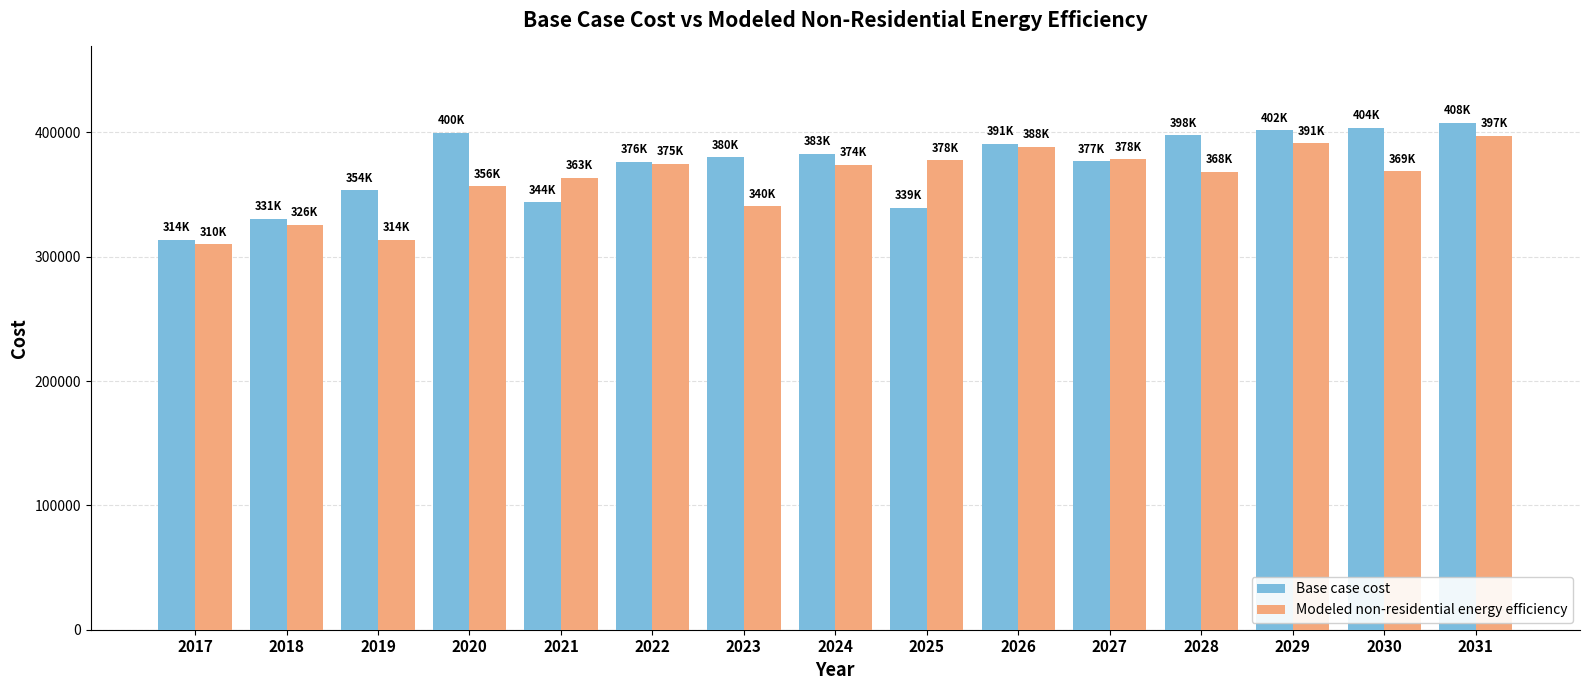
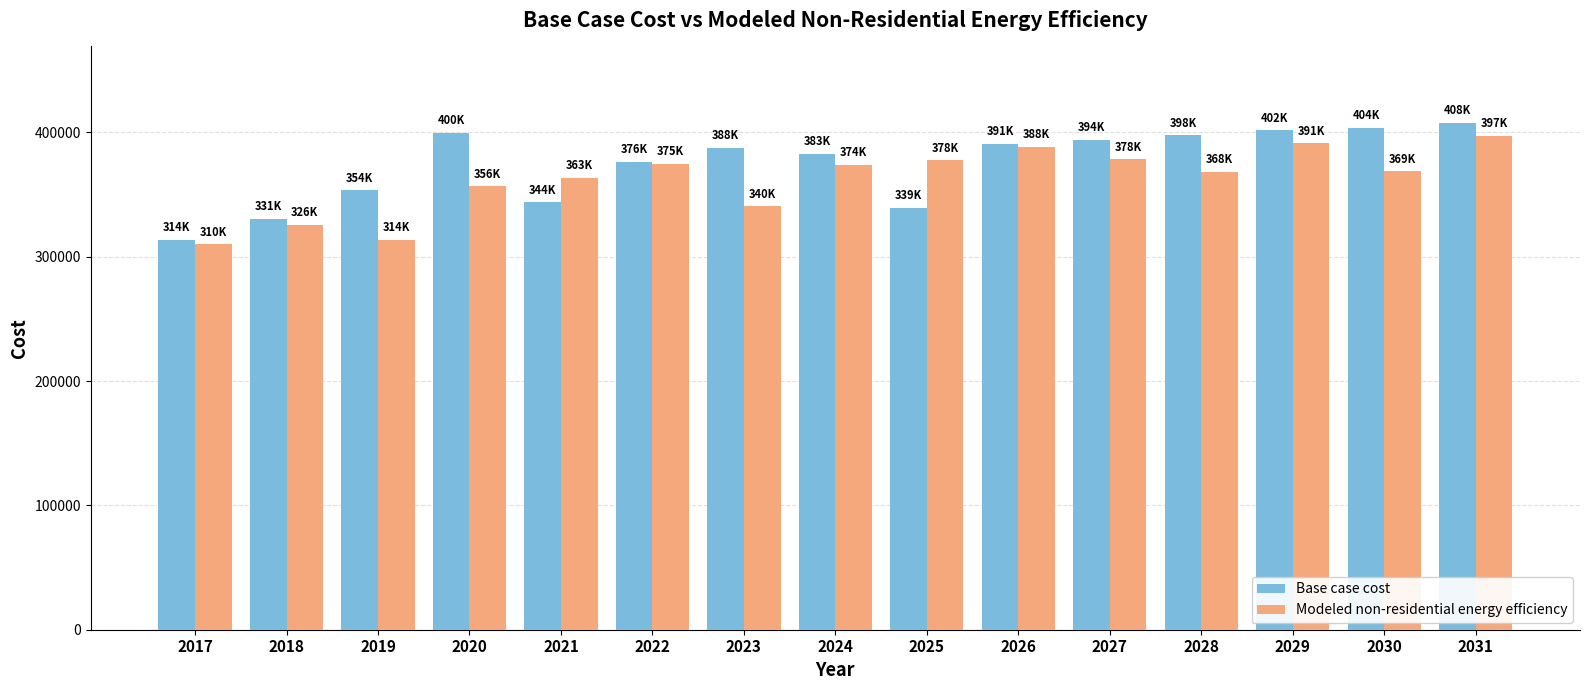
Base case cost, 2023: 380K -> 388K
Base case cost, 2027: 377K -> 394K
